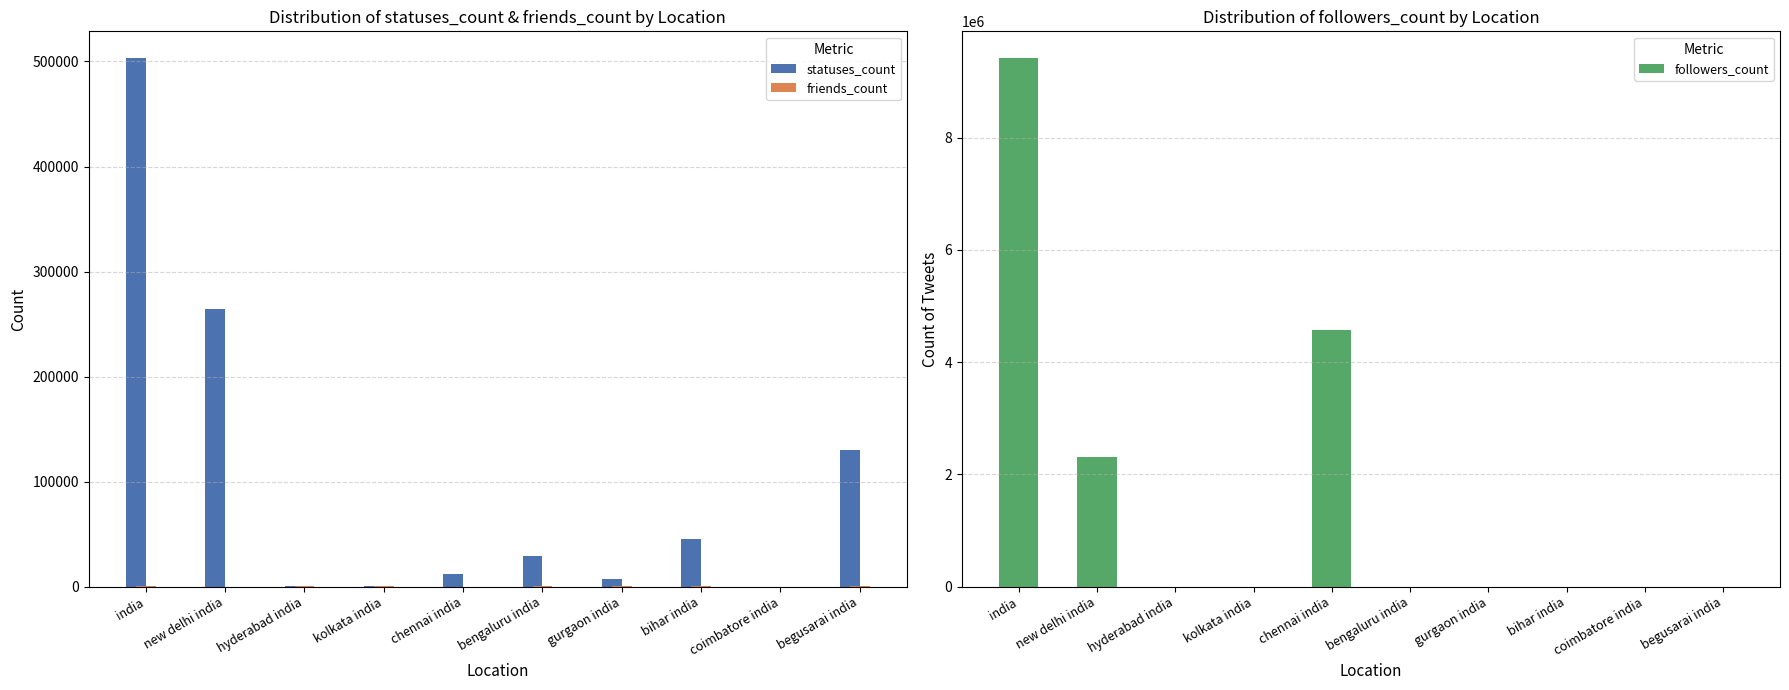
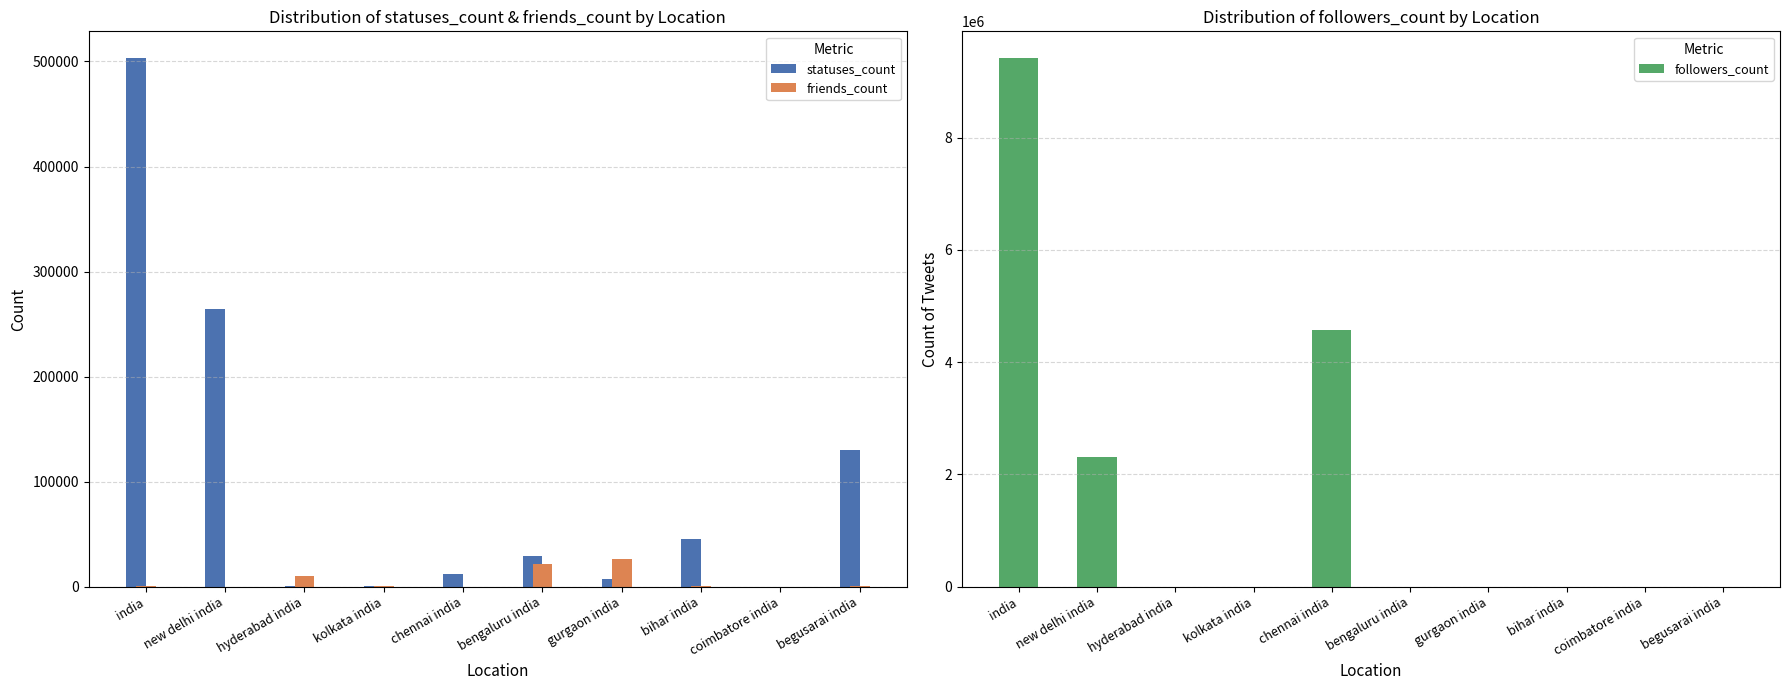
Distribution of statuses_count & friends_count by Location, friends_count, hyderabad india: 0 -> 10000
Distribution of statuses_count & friends_count by Location, friends_count, bengaluru india: 0 -> 21000
Distribution of statuses_count & friends_count by Location, friends_count, gurgaon india: 0 -> 26000
